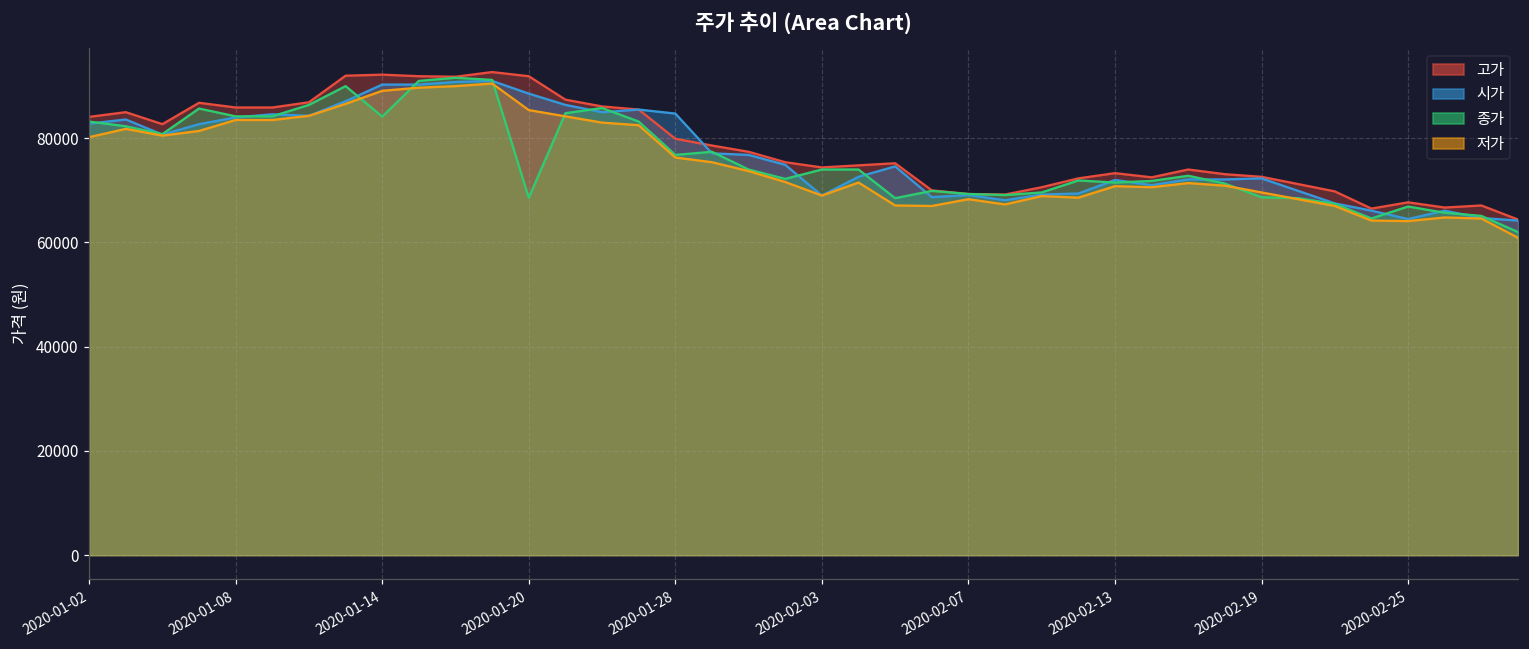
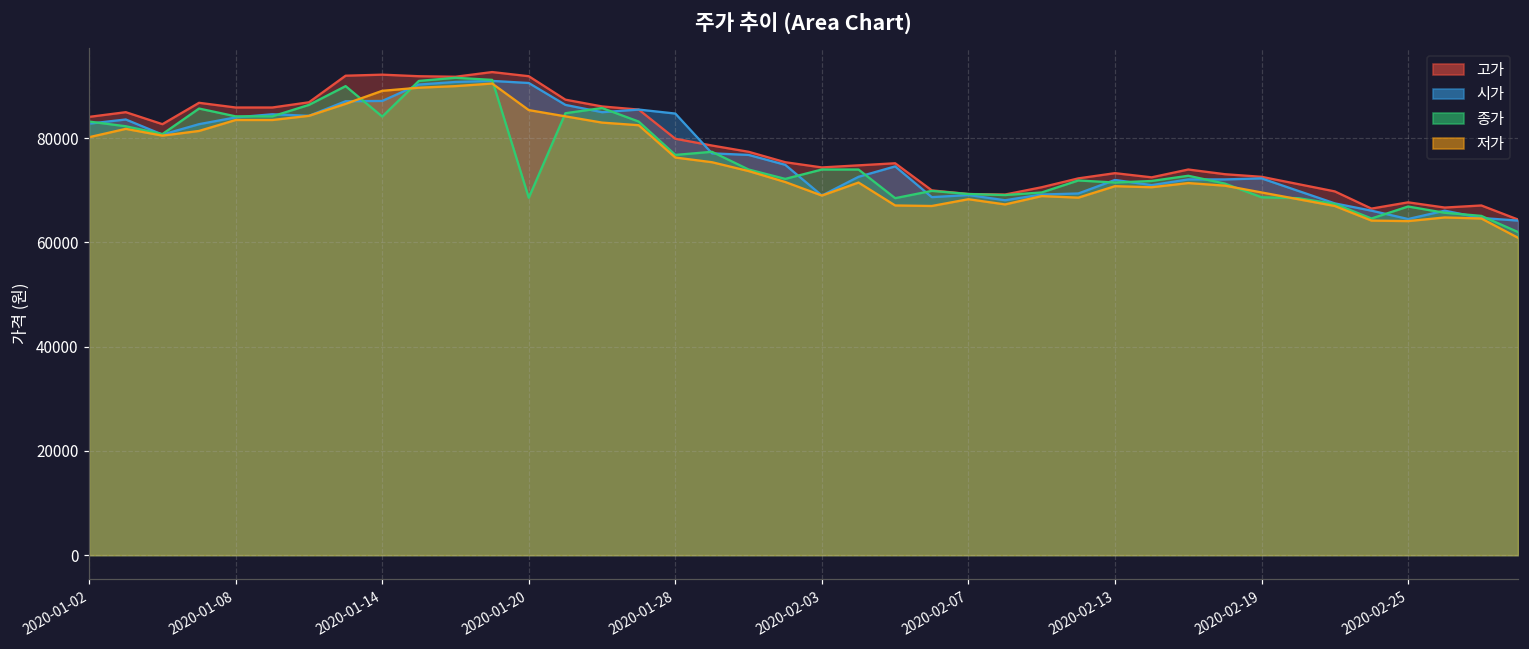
시가, 2020-01-14: 90000 -> 87000
시가, 2020-01-20: 89000 -> 91000
